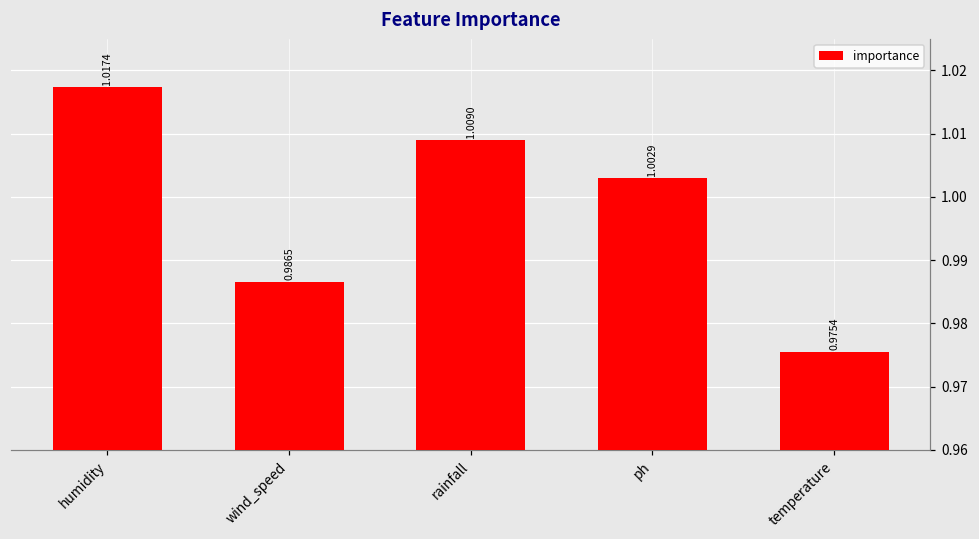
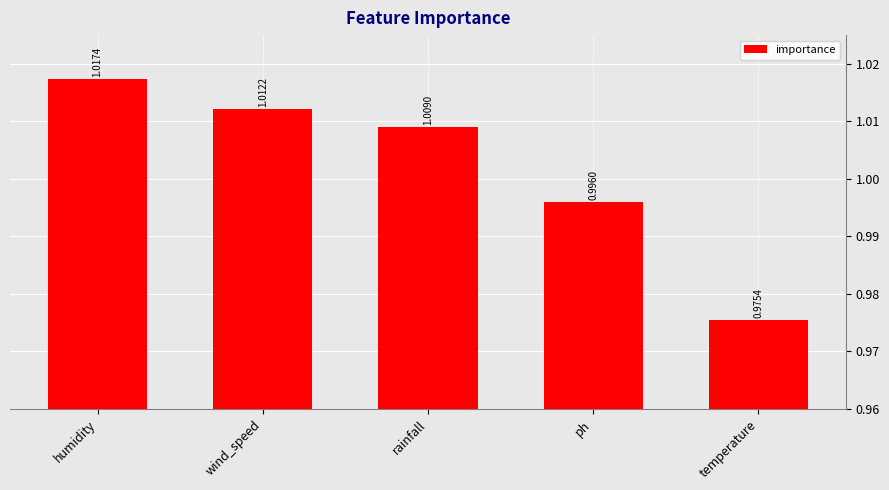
wind_speed: 0.9865 -> 1.0122
ph: 1.0029 -> 0.9960
